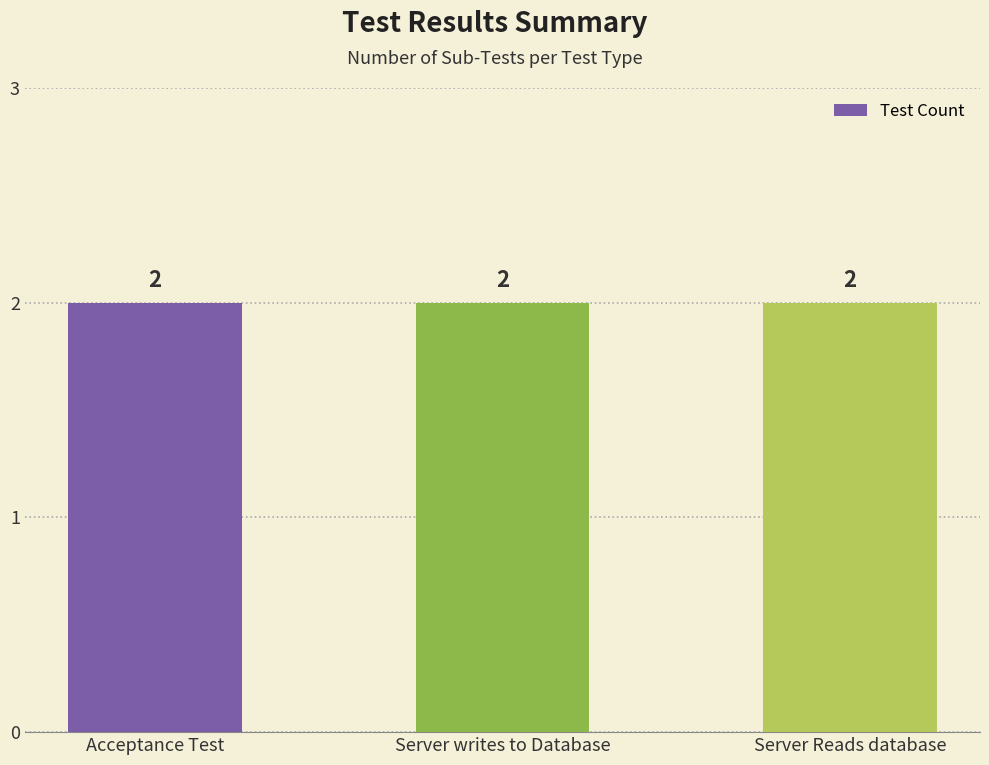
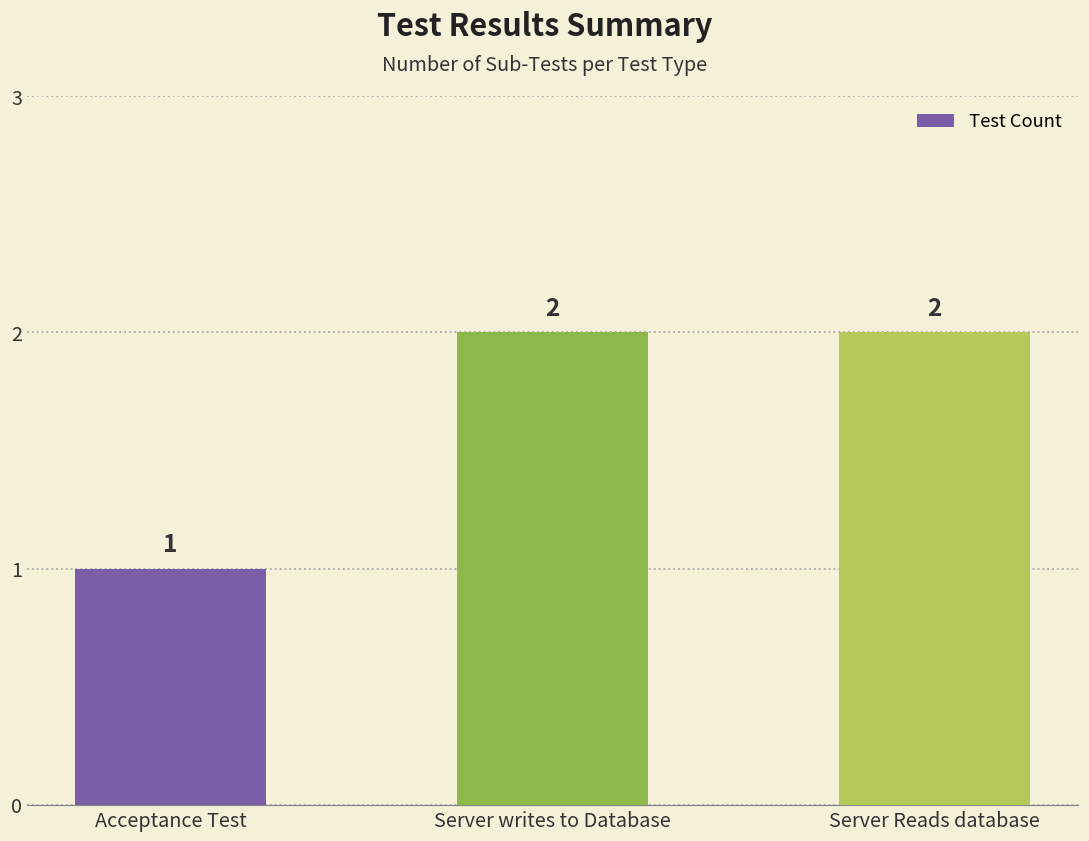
Acceptance Test: 2 -> 1
